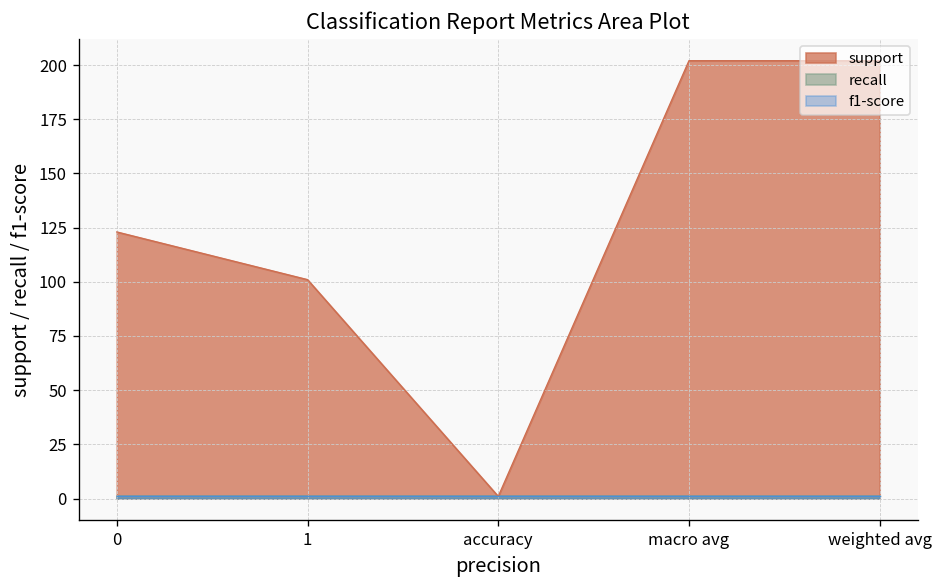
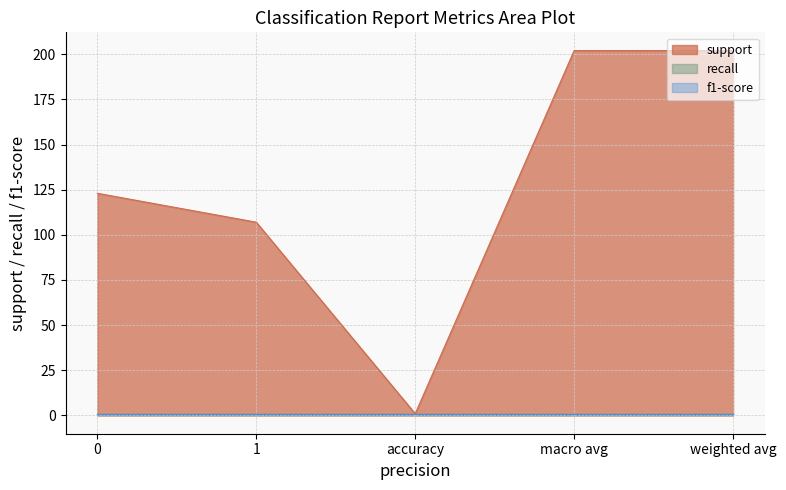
support, 1: 101 -> 107
